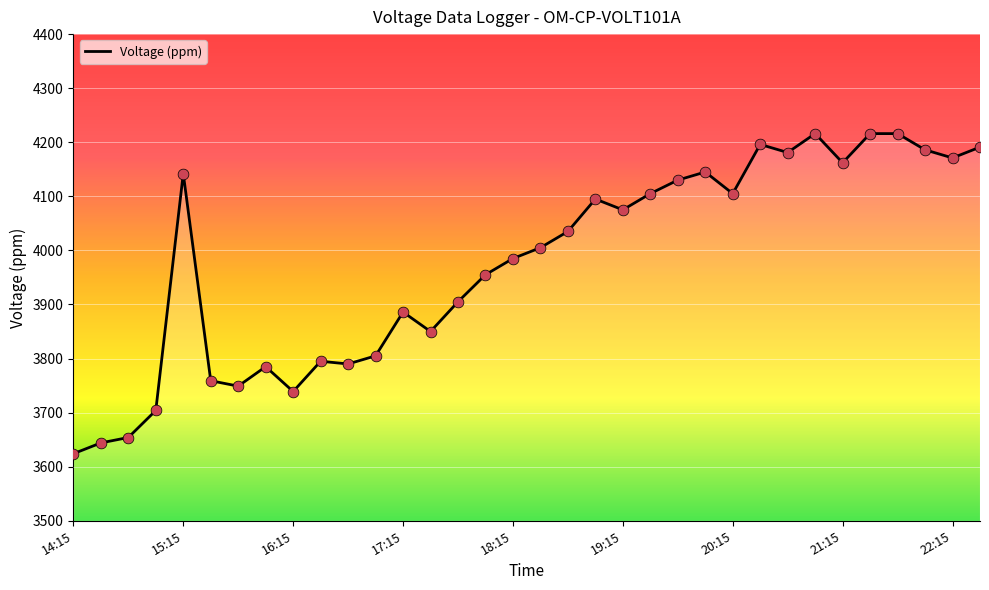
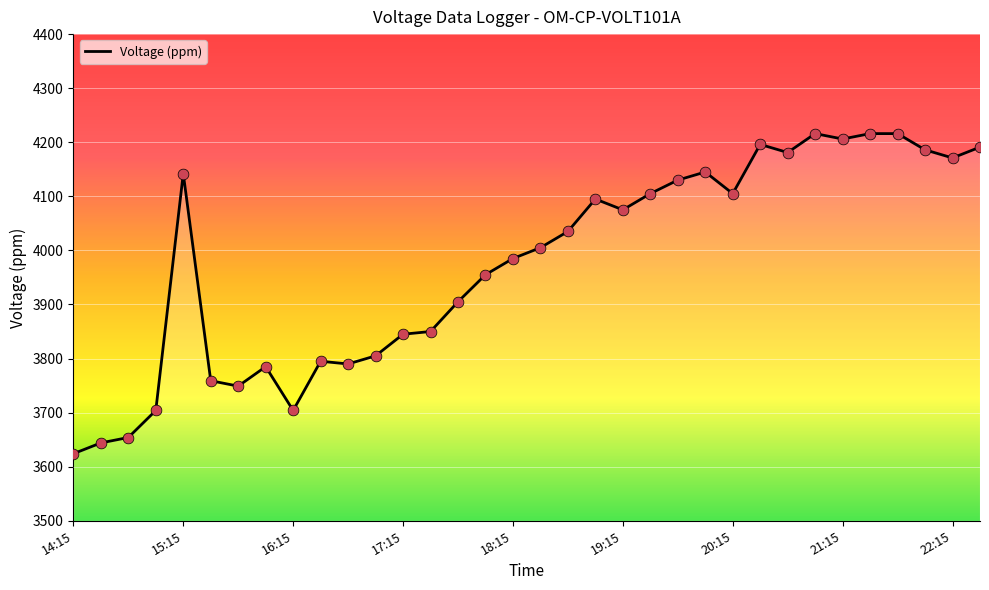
16:15: 3740 -> 3700
17:15: 3890 -> 3850
21:15: 4160 -> 4210
